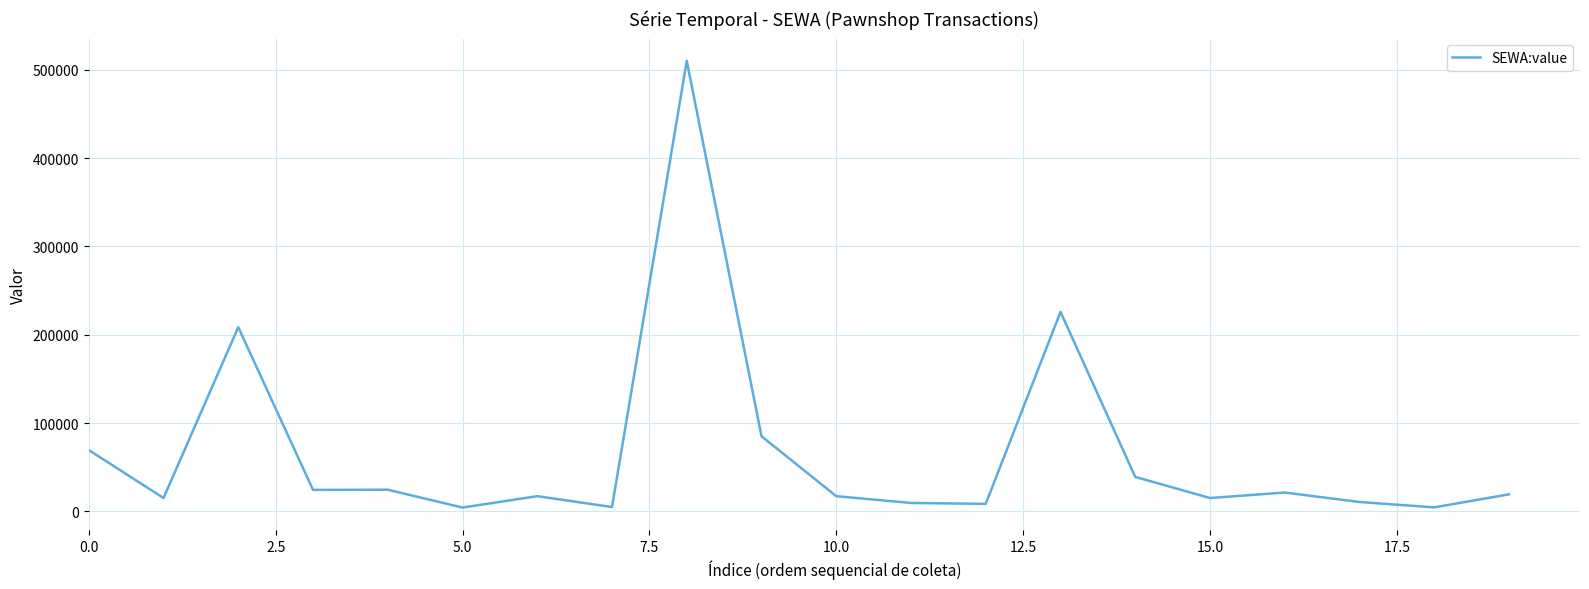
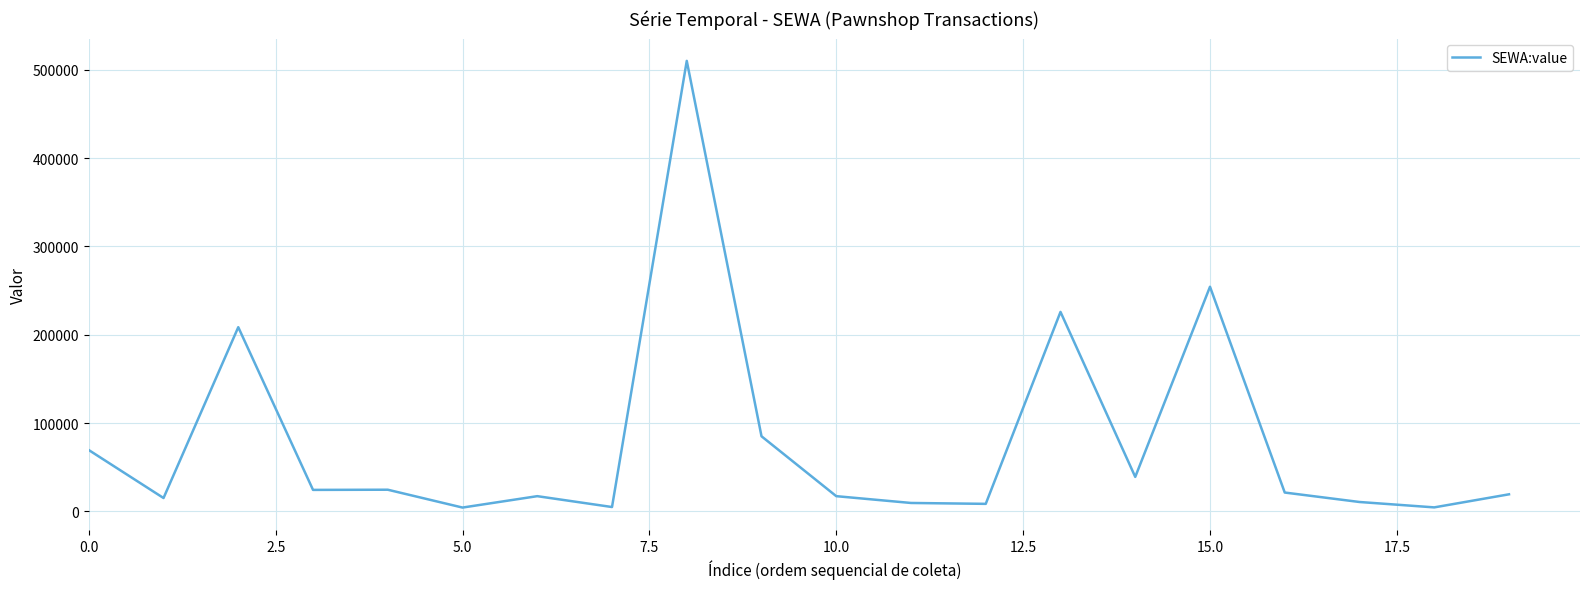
15.0: 20000 -> 250000
